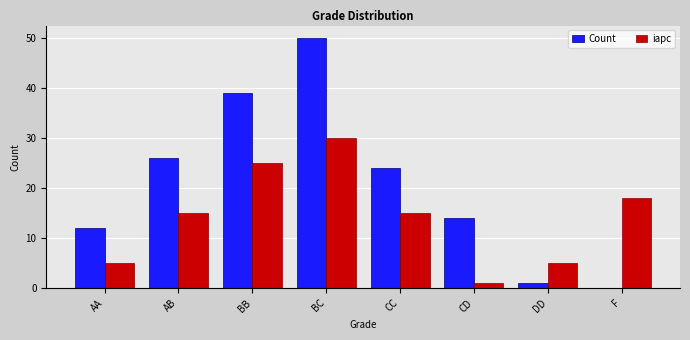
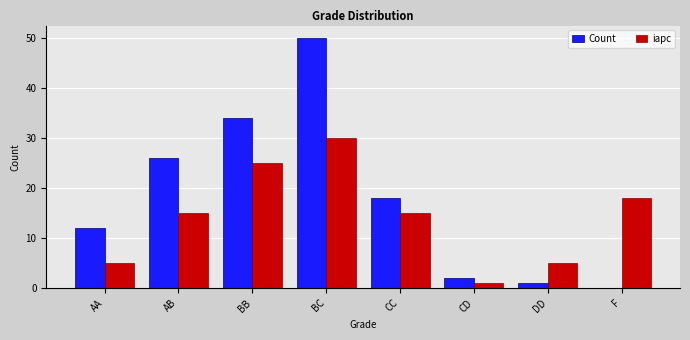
Count, BB: 39 -> 34
Count, CC: 24 -> 18
Count, CD: 14 -> 2
